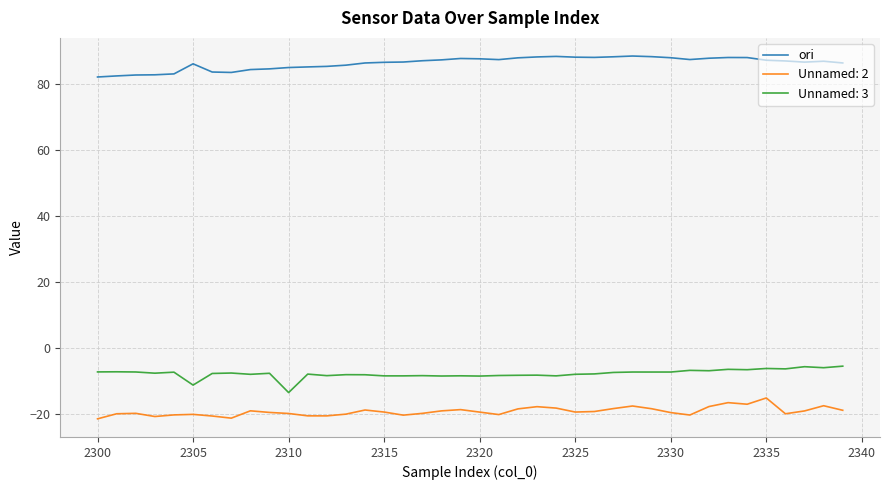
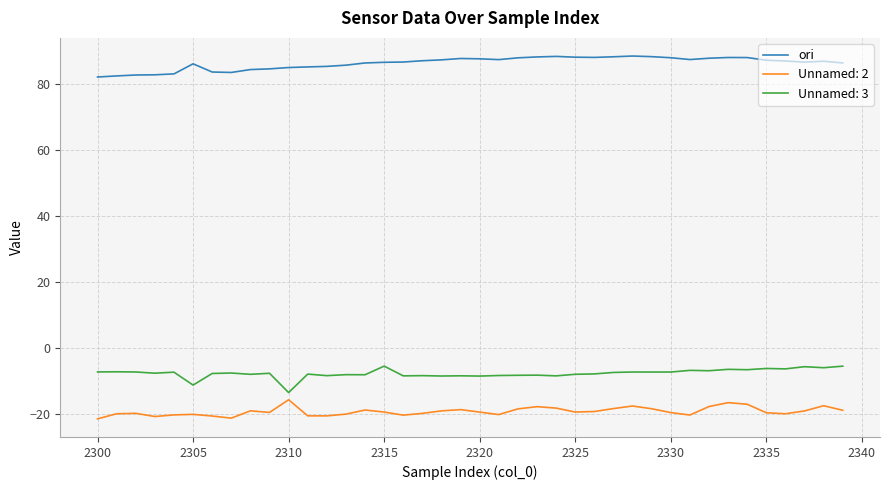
Unnamed: 2, 2310: -20 -> -16
Unnamed: 3, 2315: -8 -> -5
Unnamed: 2, 2335: -15 -> -20
